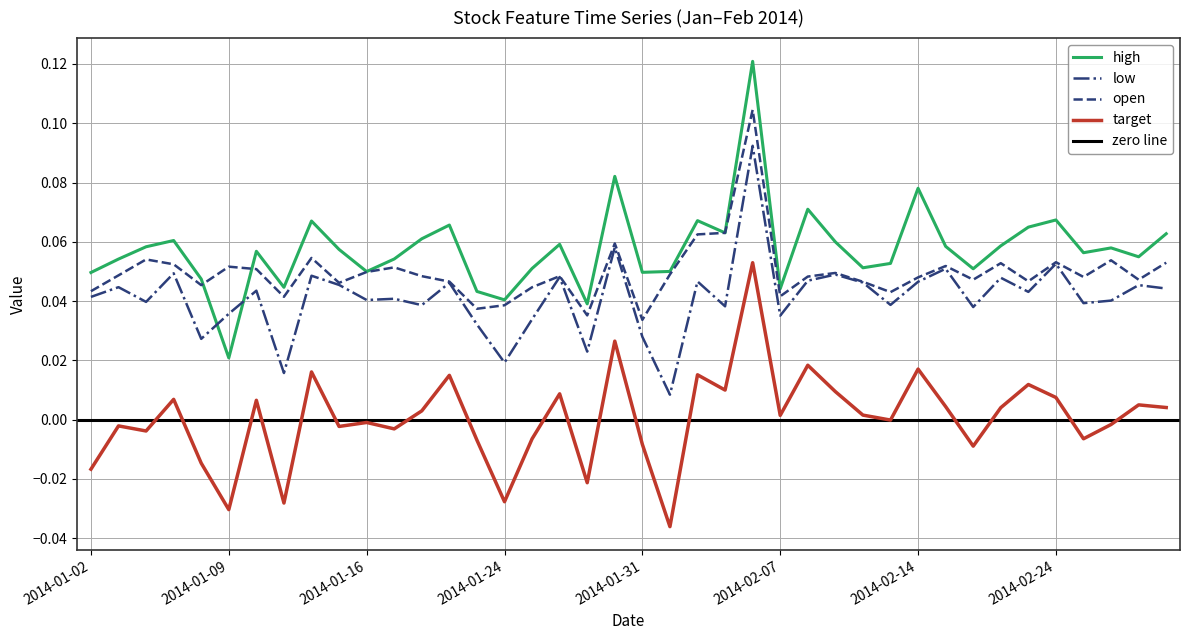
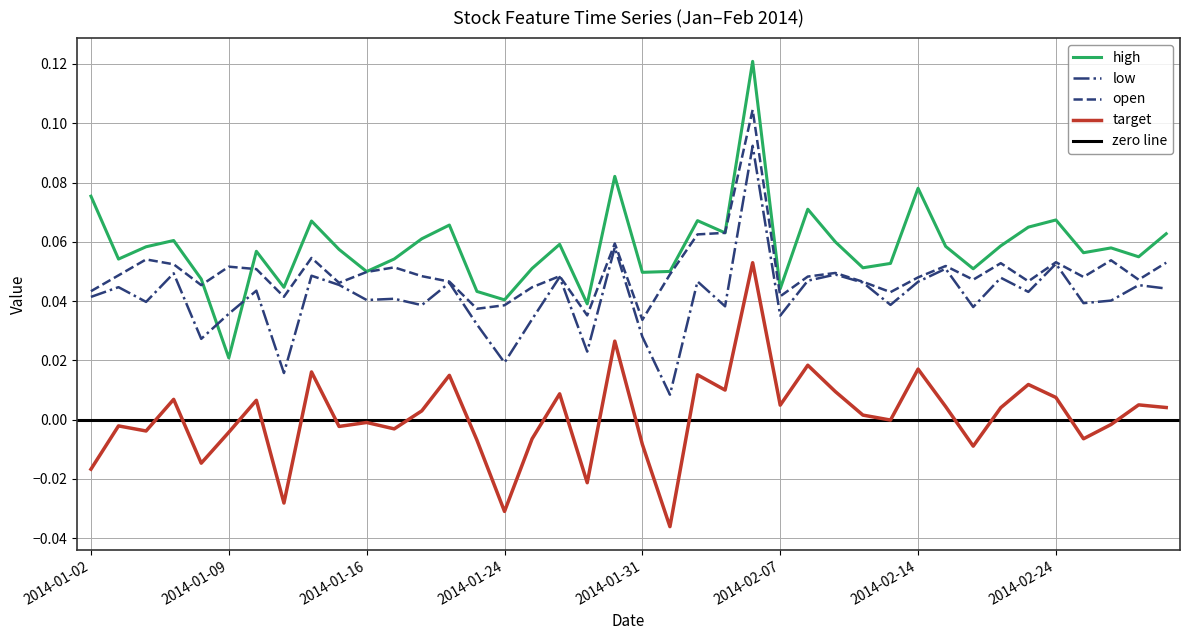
high, 2014-01-02: 0.050 -> 0.075
target, 2014-01-09: -0.030 -> -0.004
target, 2014-01-24: -0.028 -> -0.031
target, 2014-02-07: 0.001 -> 0.005
